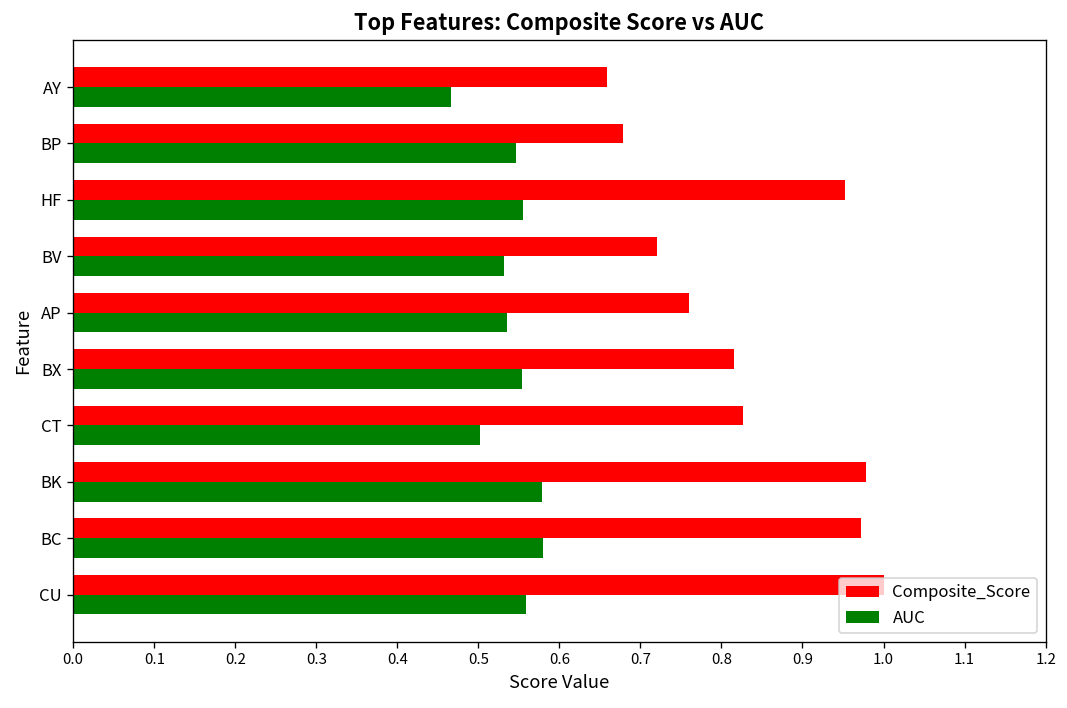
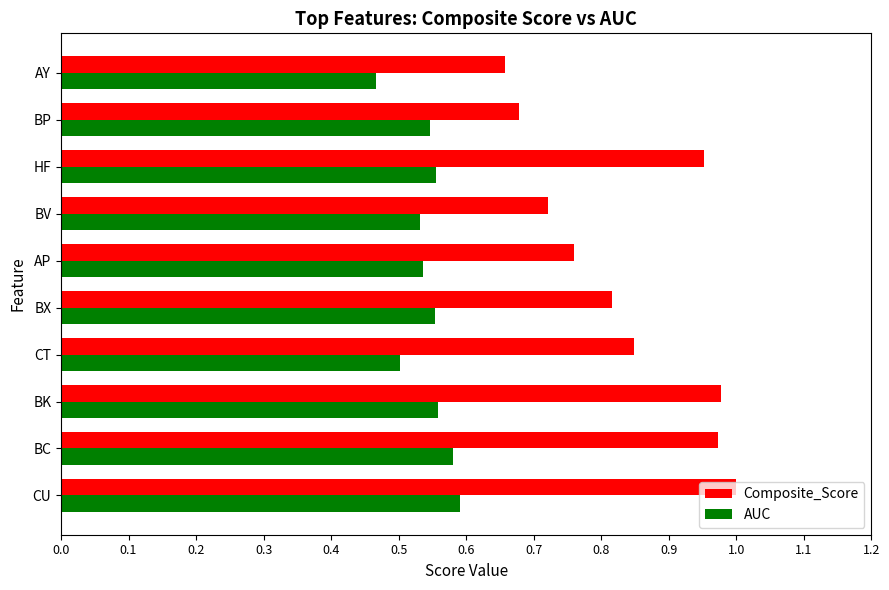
Composite_Score, CT: 0.83 -> 0.85
AUC, BK: 0.58 -> 0.56
AUC, CU: 0.56 -> 0.59
